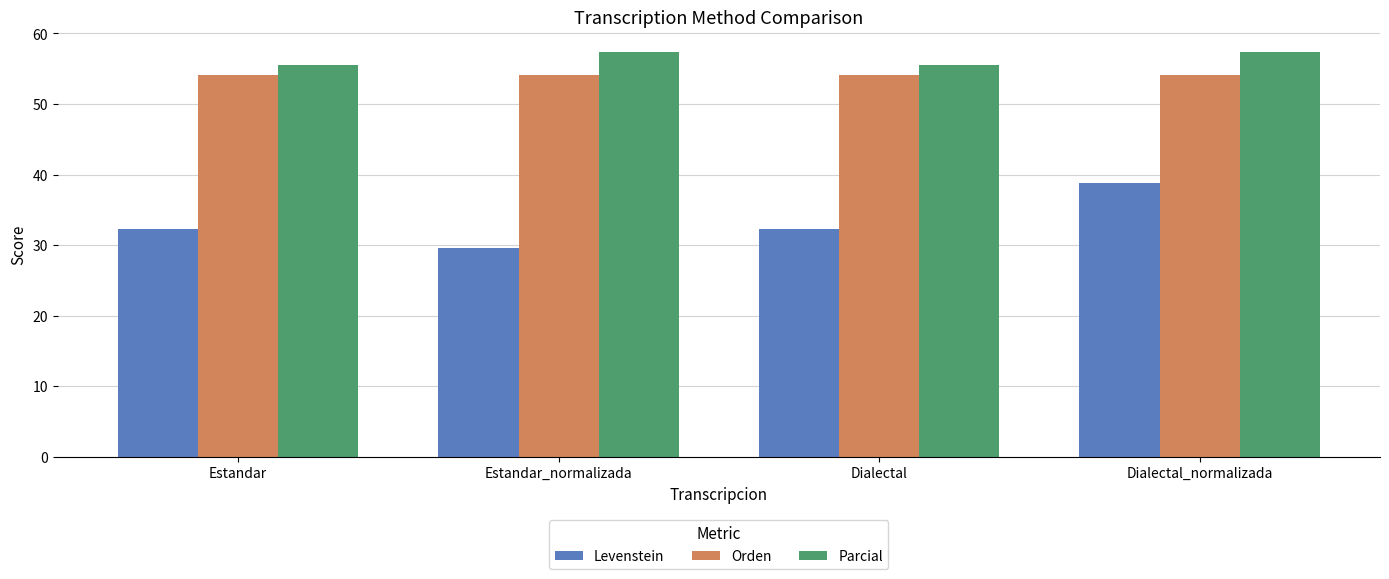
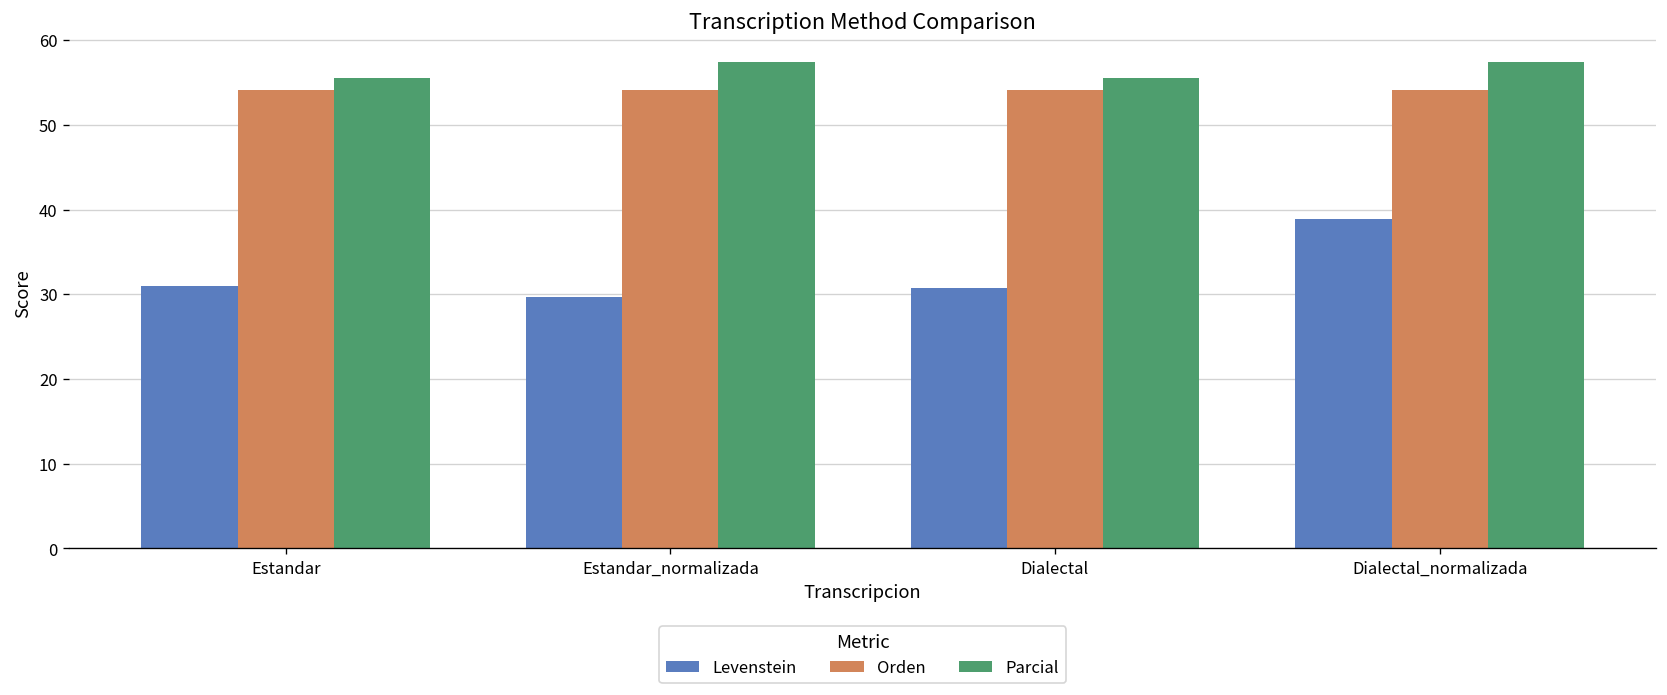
Levenstein, Estandar: 32 -> 31
Levenstein, Dialectal: 32 -> 31
